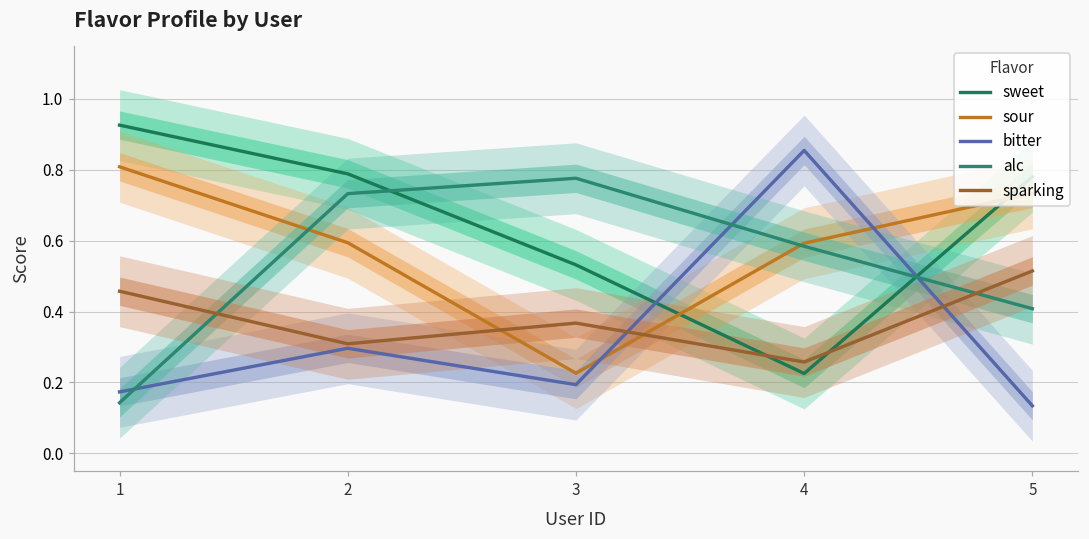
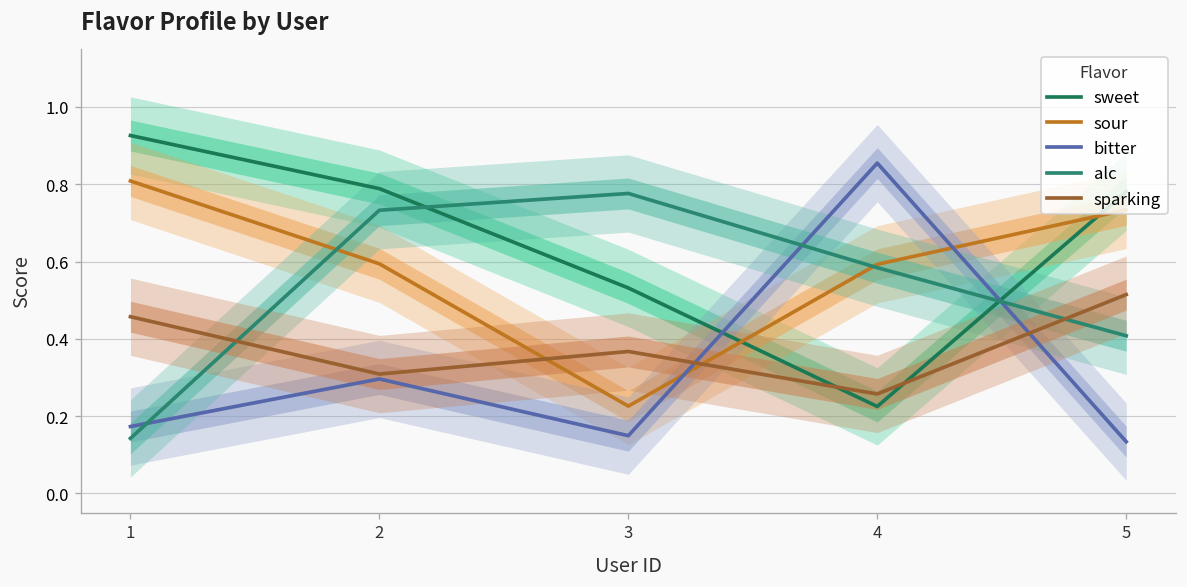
bitter, 3: 0.19 -> 0.15
